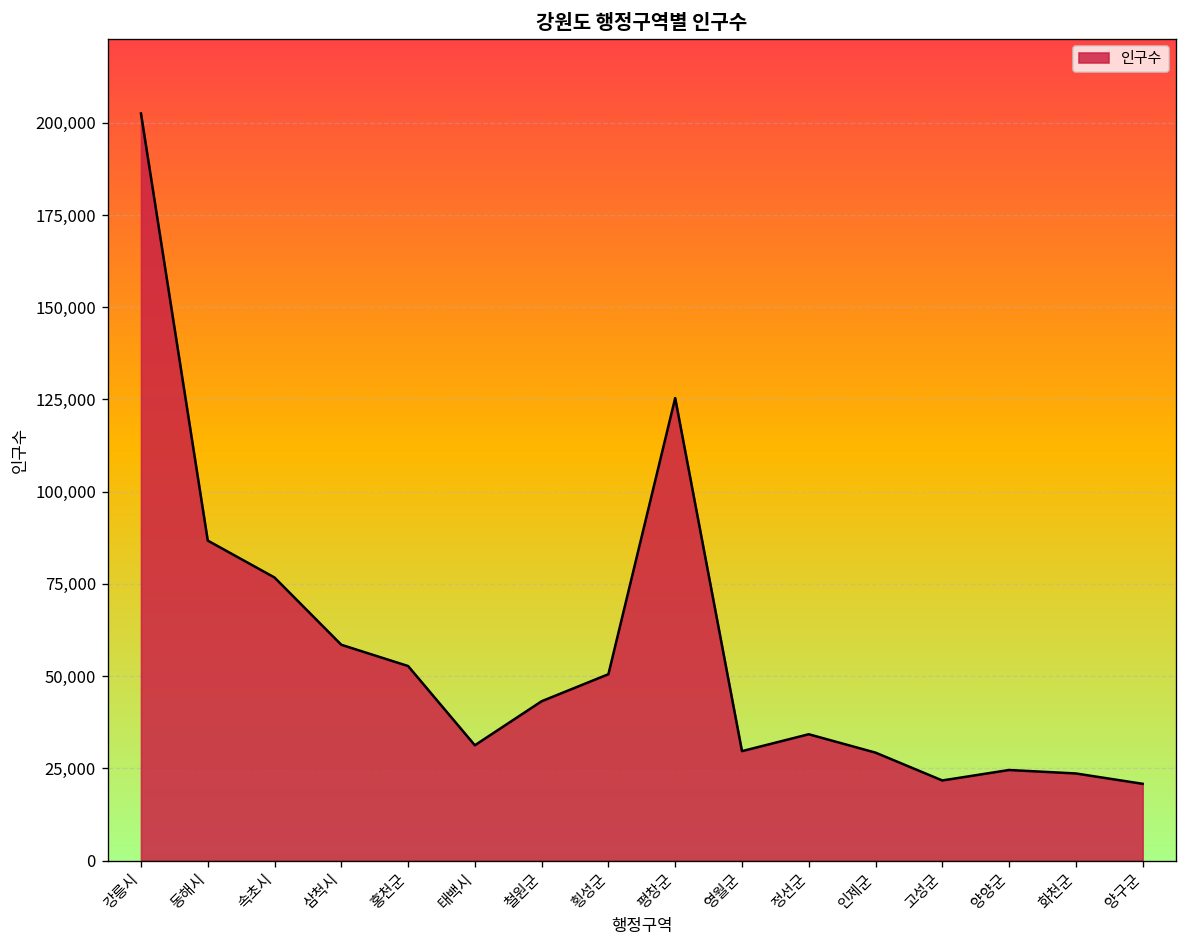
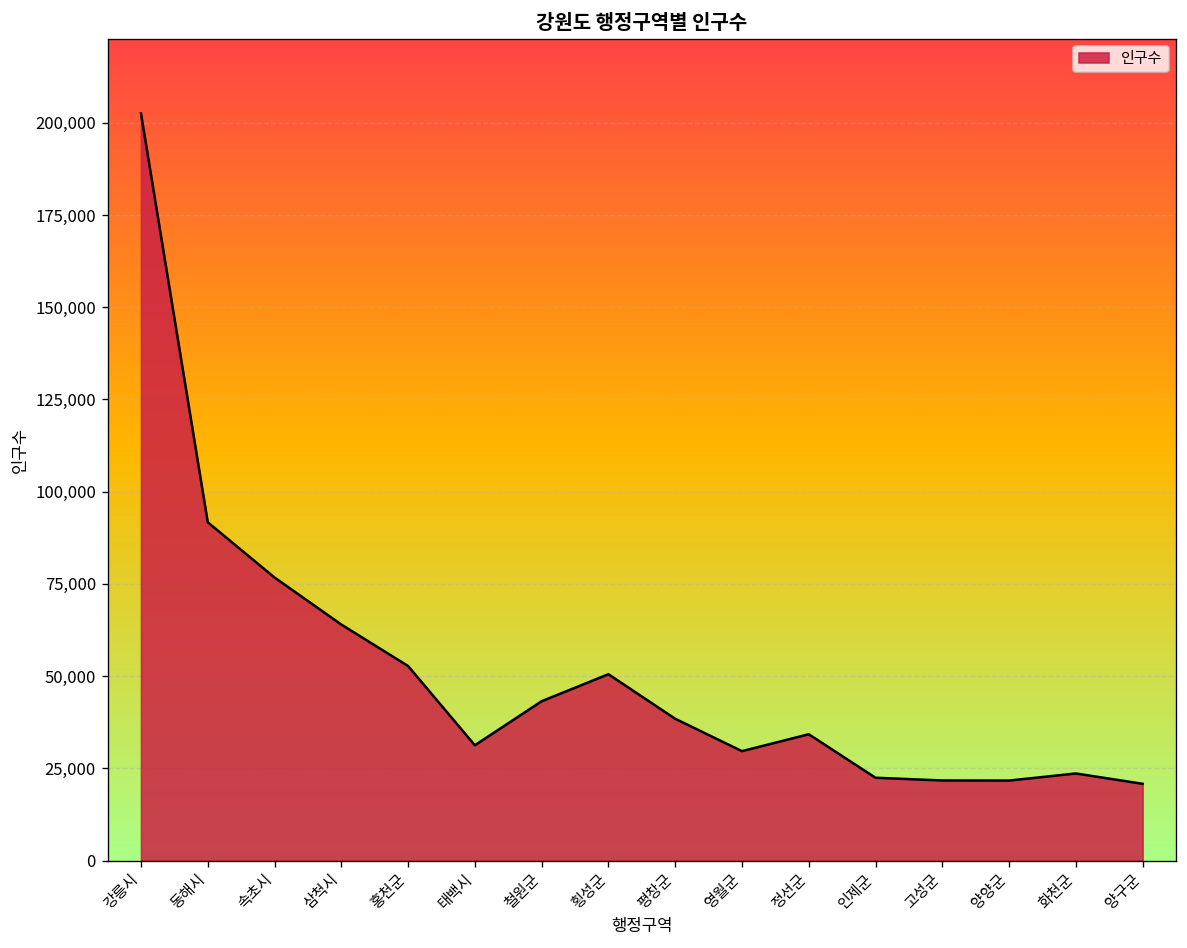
동해시: 87,000 -> 92,000
삼척시: 58,000 -> 64,000
평창군: 125,000 -> 38,000
인제군: 29,000 -> 22,000
양양군: 25,000 -> 22,000
